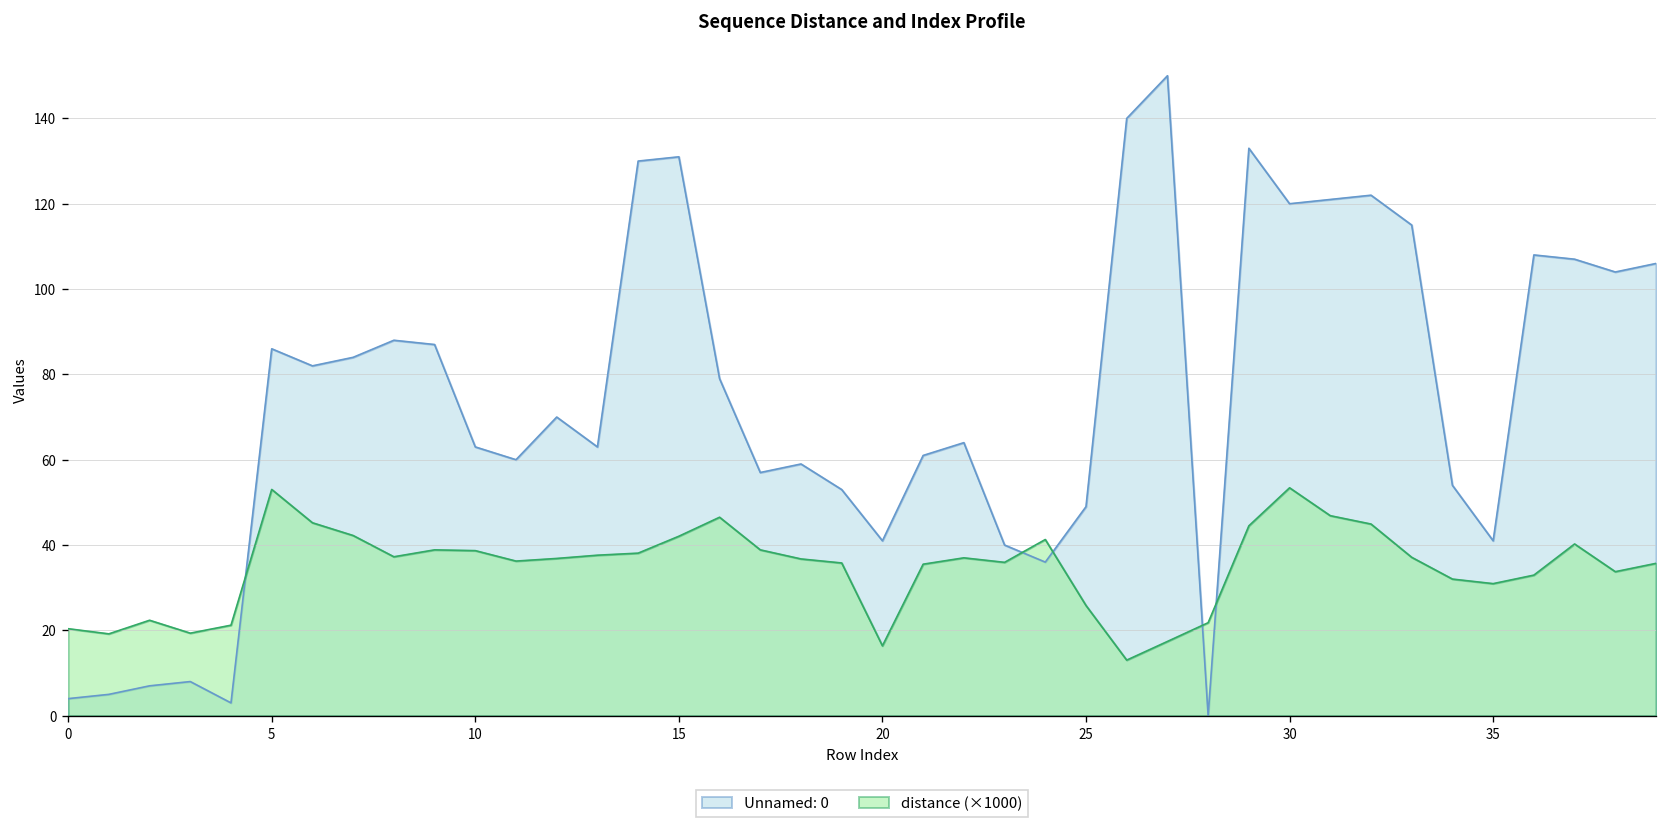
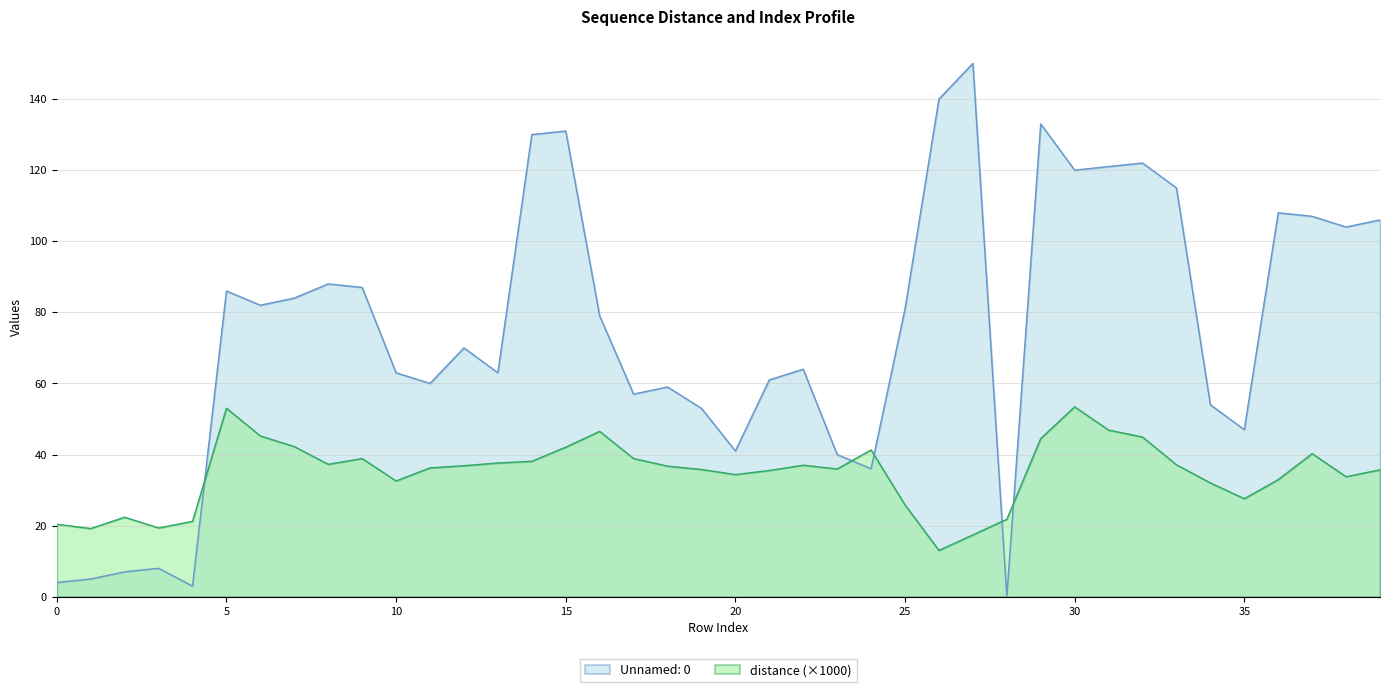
distance (×1000), 10: 39 -> 33
distance (×1000), 20: 16 -> 34
Unnamed: 0, 25: 49 -> 81
Unnamed: 0, 35: 41 -> 47
distance (×1000), 35: 31 -> 28
